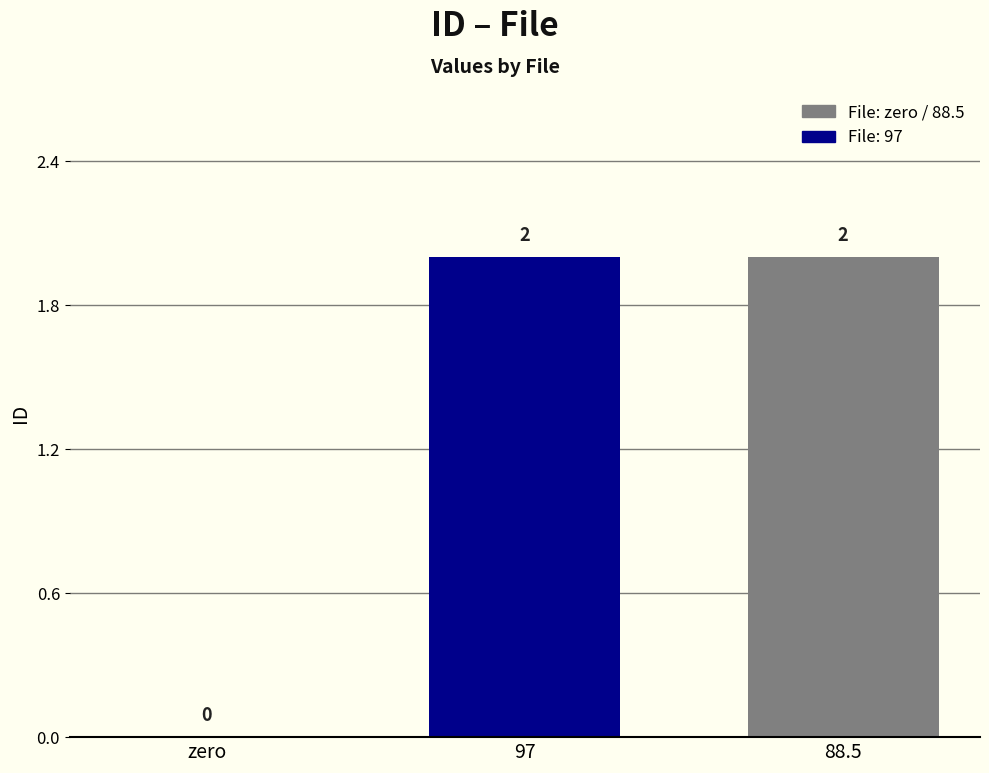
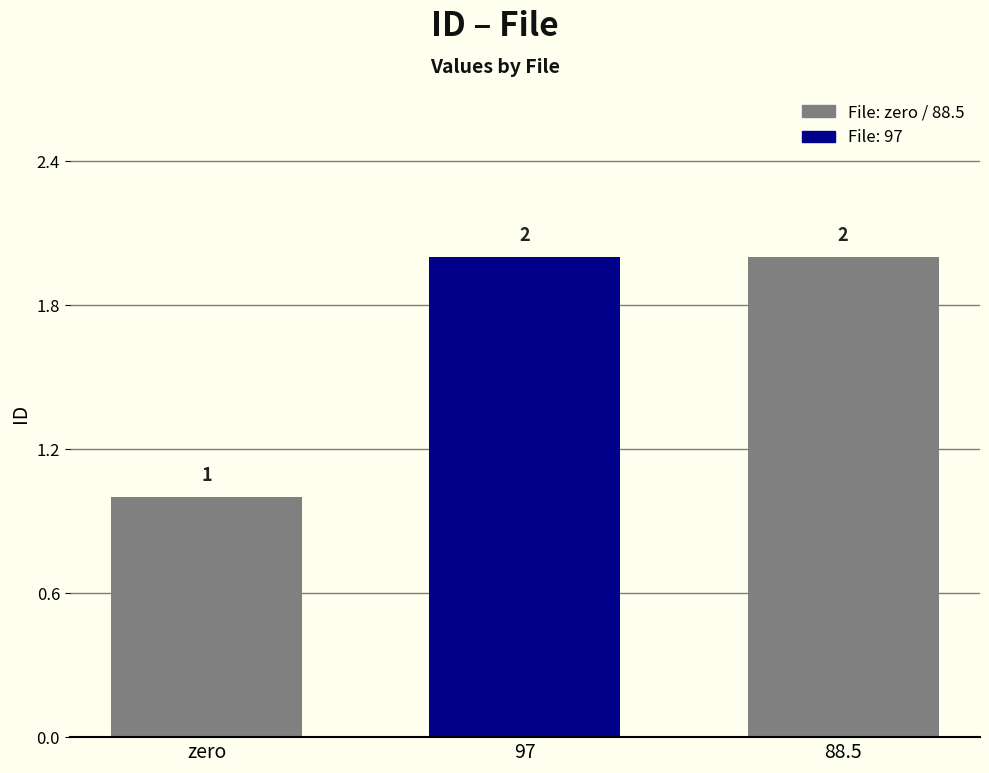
zero: 0 -> 1
